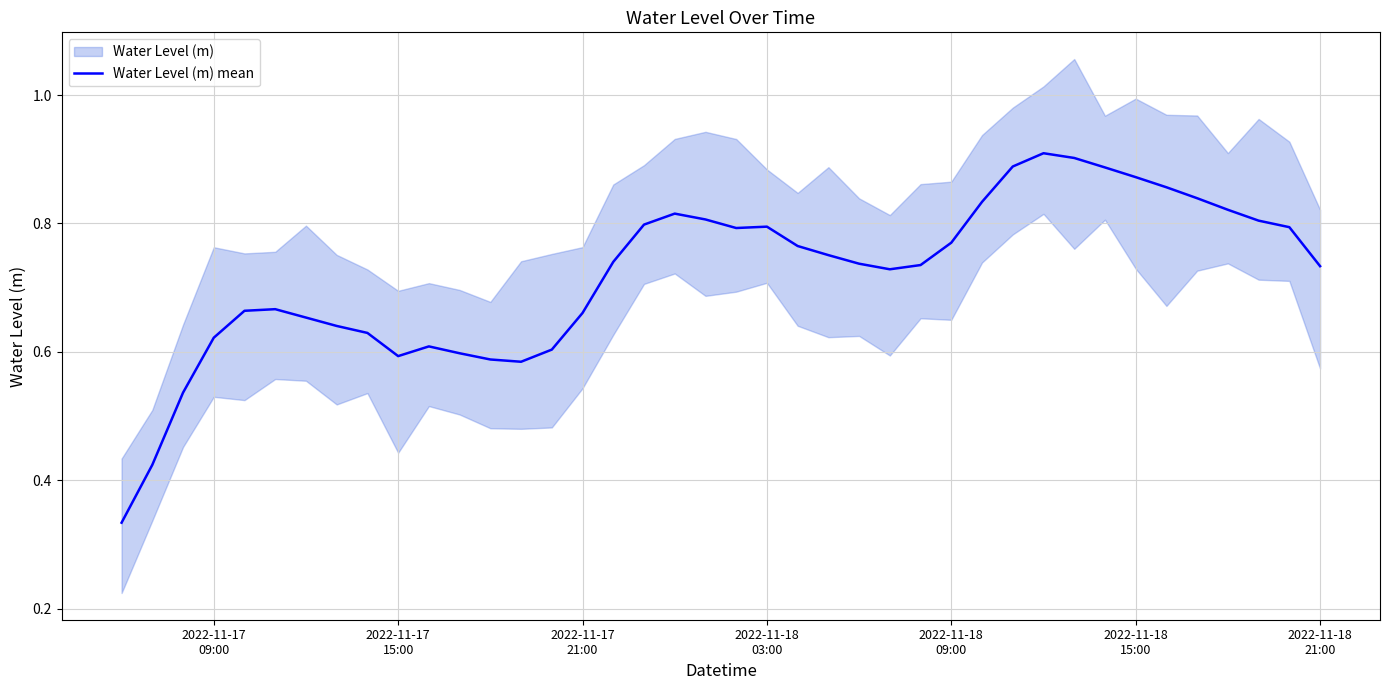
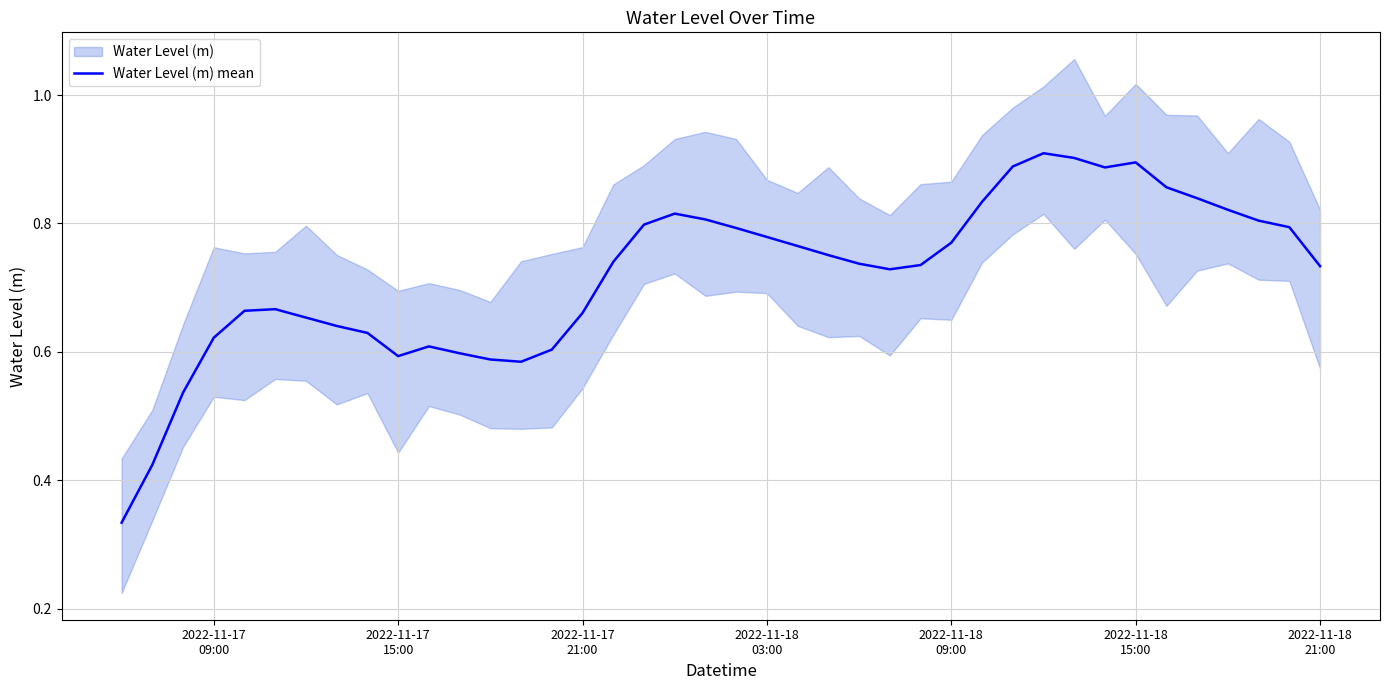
Water Level (m) mean, 2022-11-18 03:00: 0.79 -> 0.78
Water Level (m) mean, 2022-11-18 15:00: 0.87 -> 0.90
